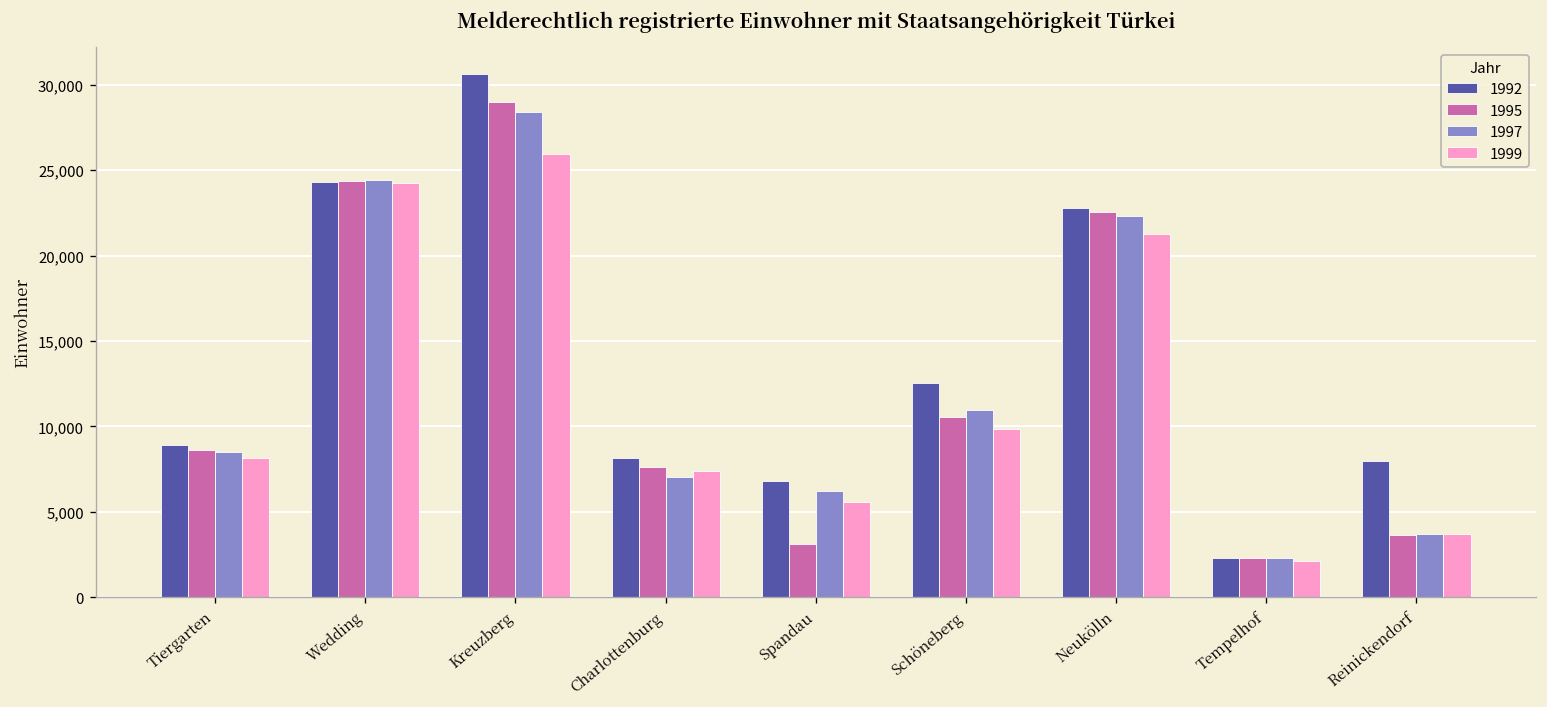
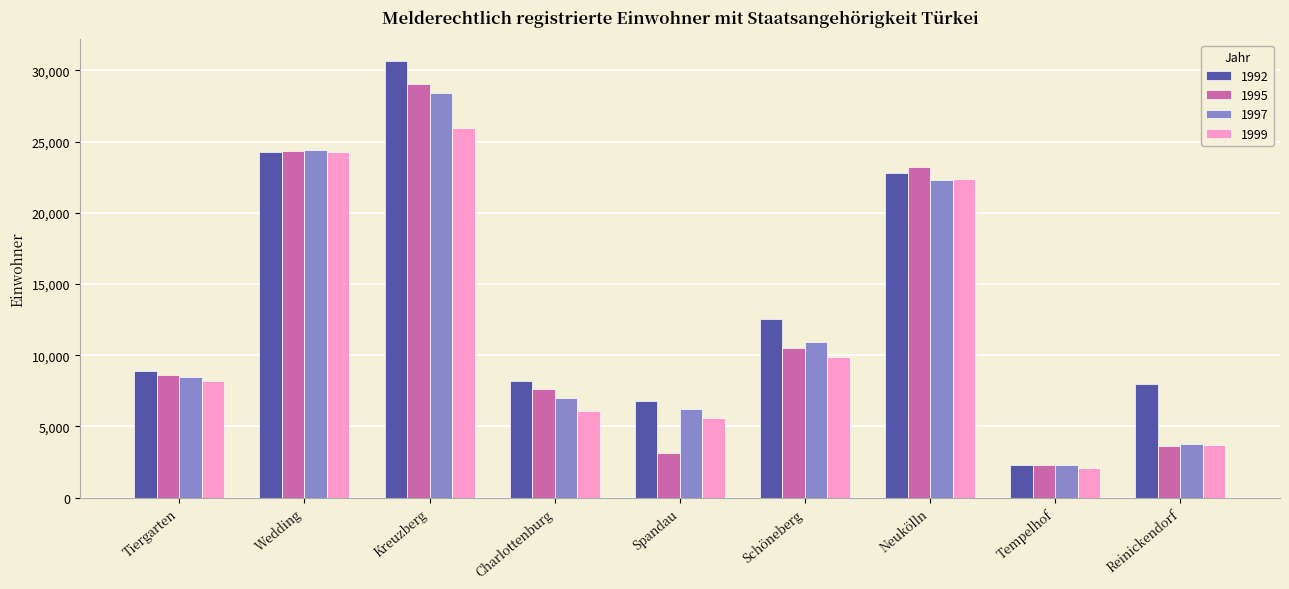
1999, Charlottenburg: 7,400 -> 6,100
1995, Neukölln: 22,500 -> 23,200
1999, Neukölln: 21,300 -> 22,400
